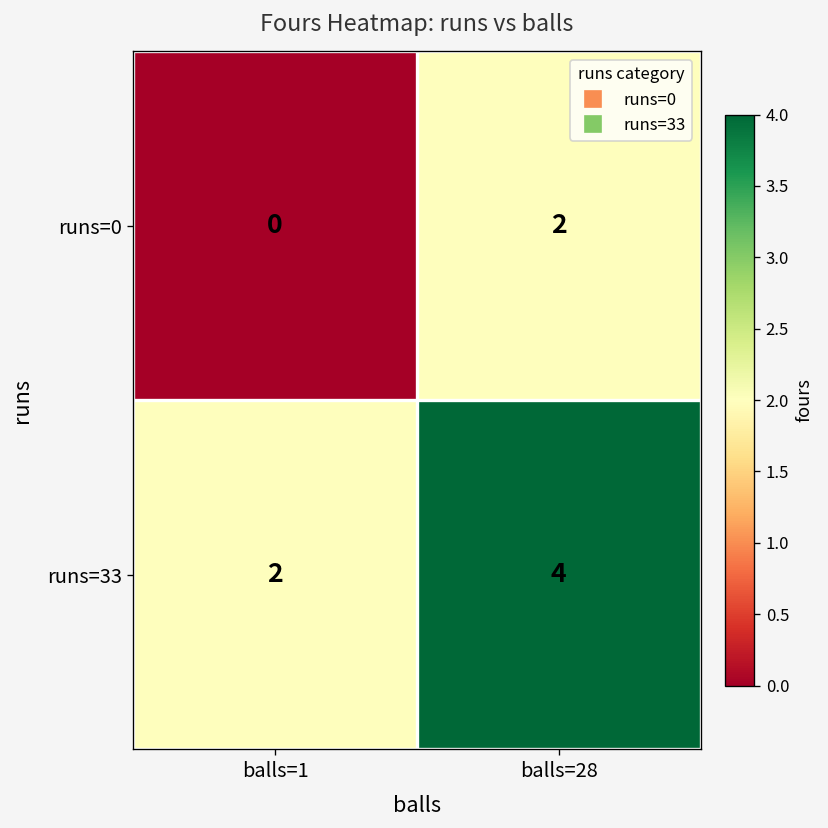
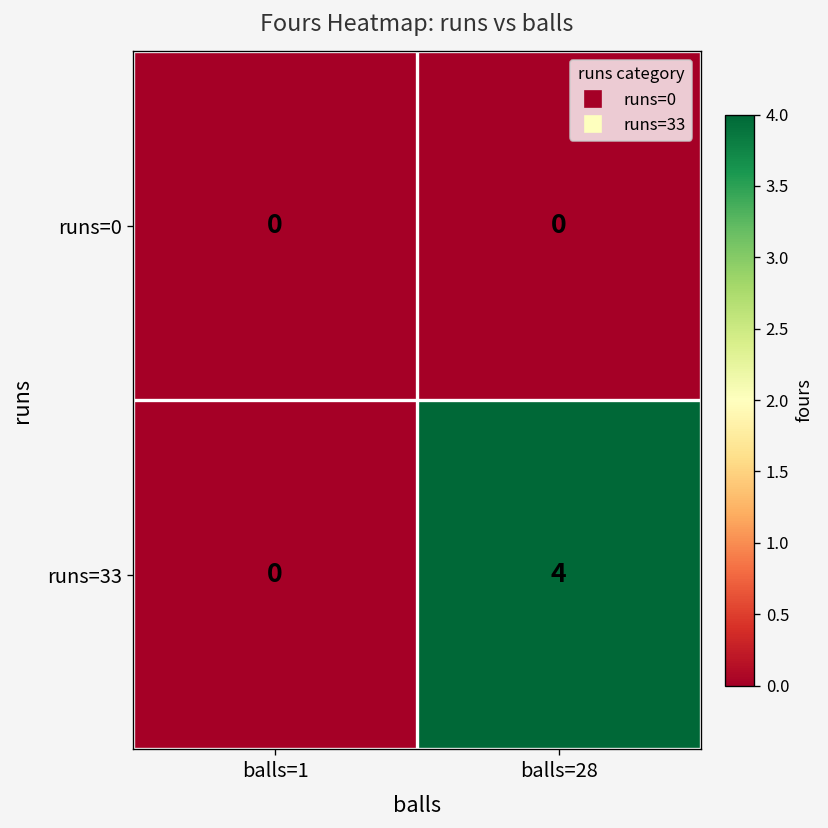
runs=0, balls=28: 2 -> 0
runs=33, balls=1: 2 -> 0
